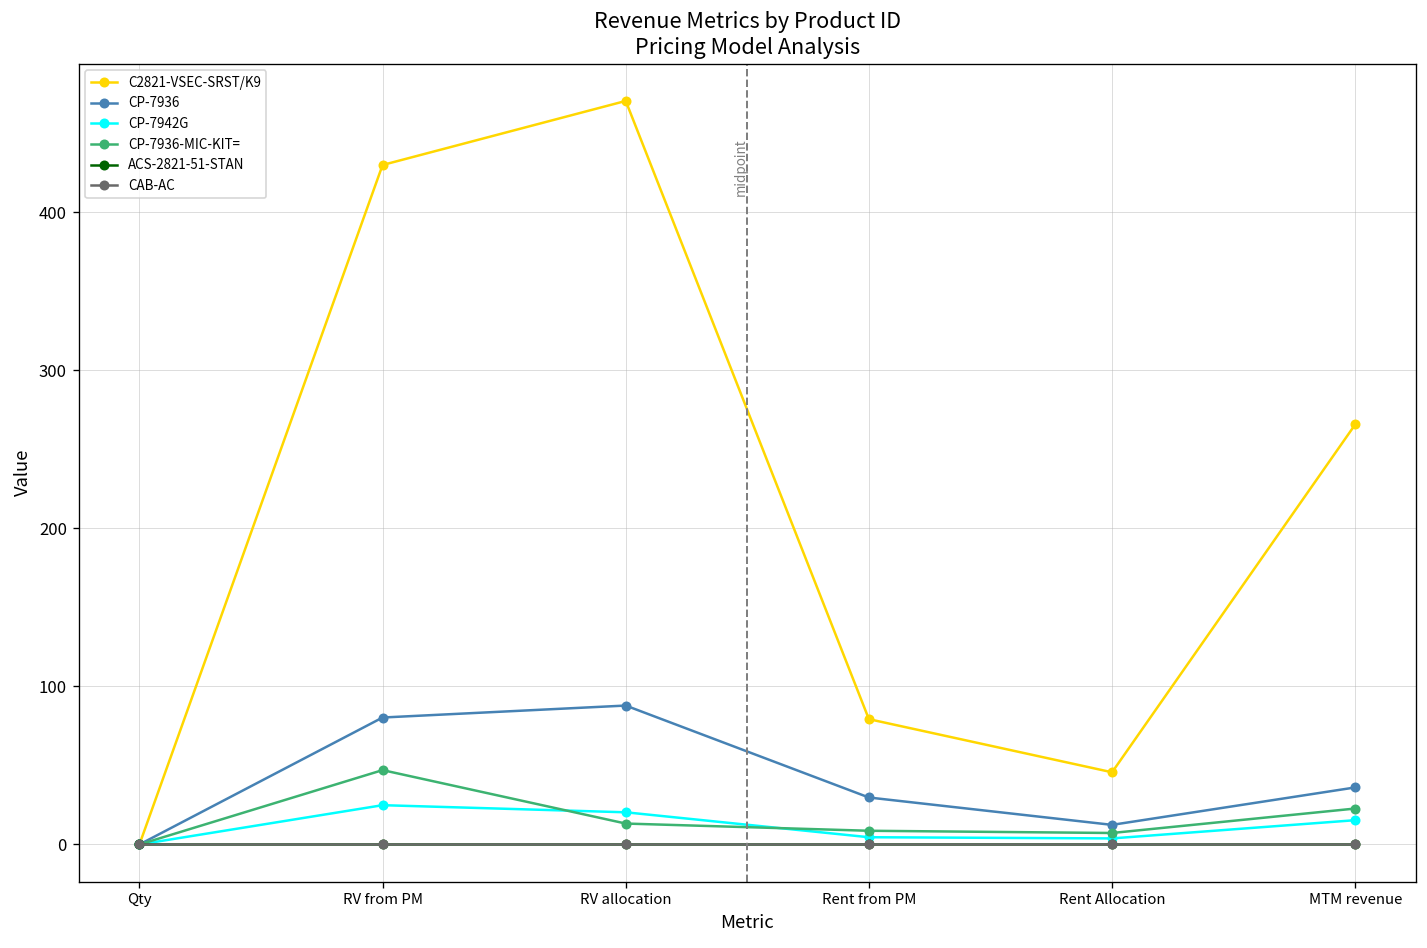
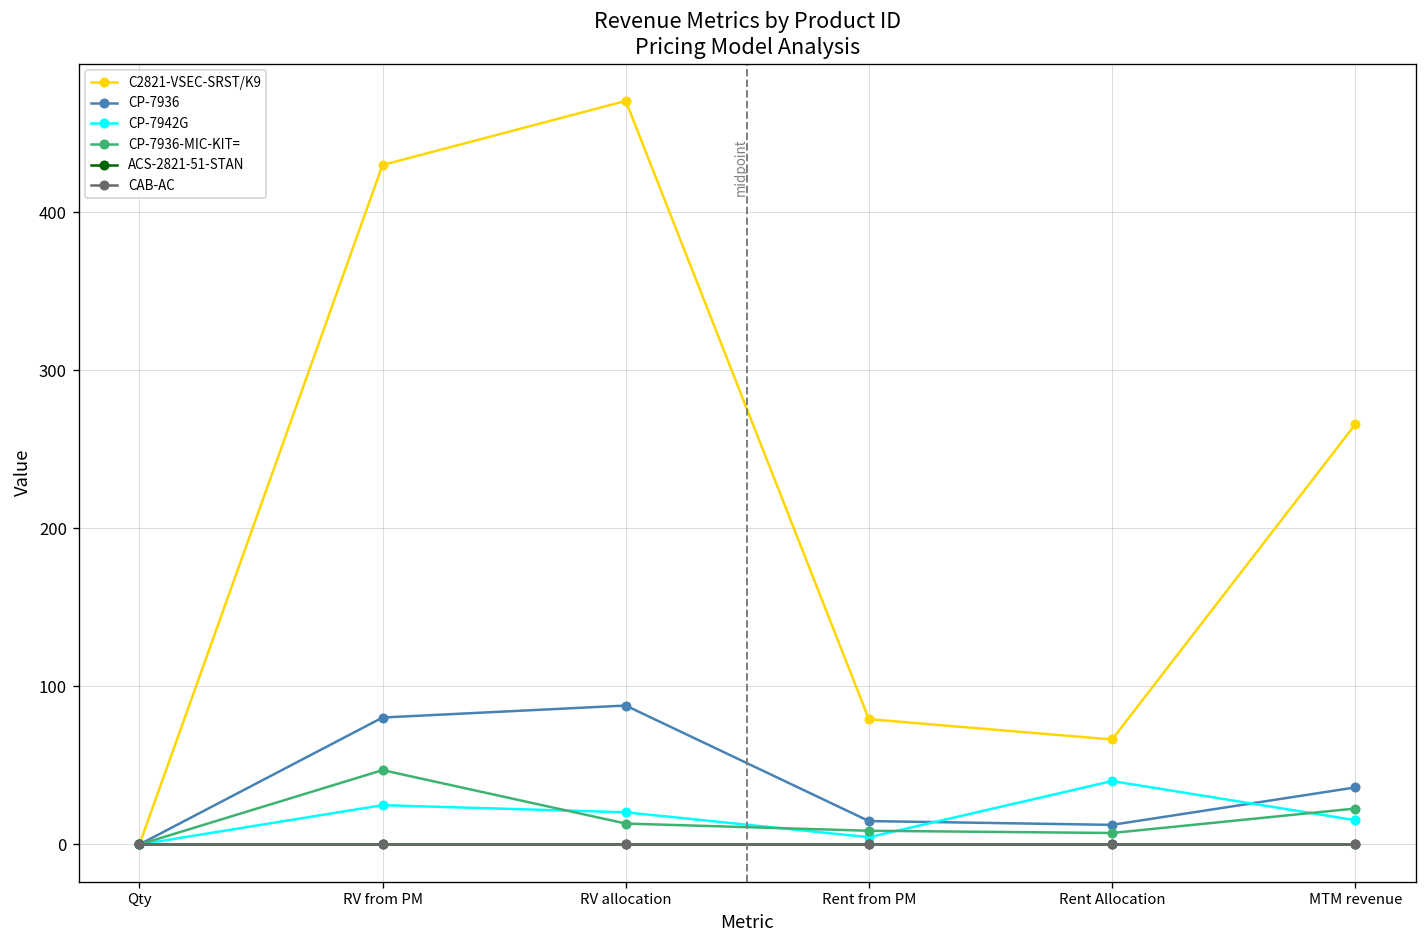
CP-7936, Rent from PM: 30 -> 15
C2821-VSEC-SRST/K9, Rent Allocation: 46 -> 66
CP-7942G, Rent Allocation: 4 -> 40
